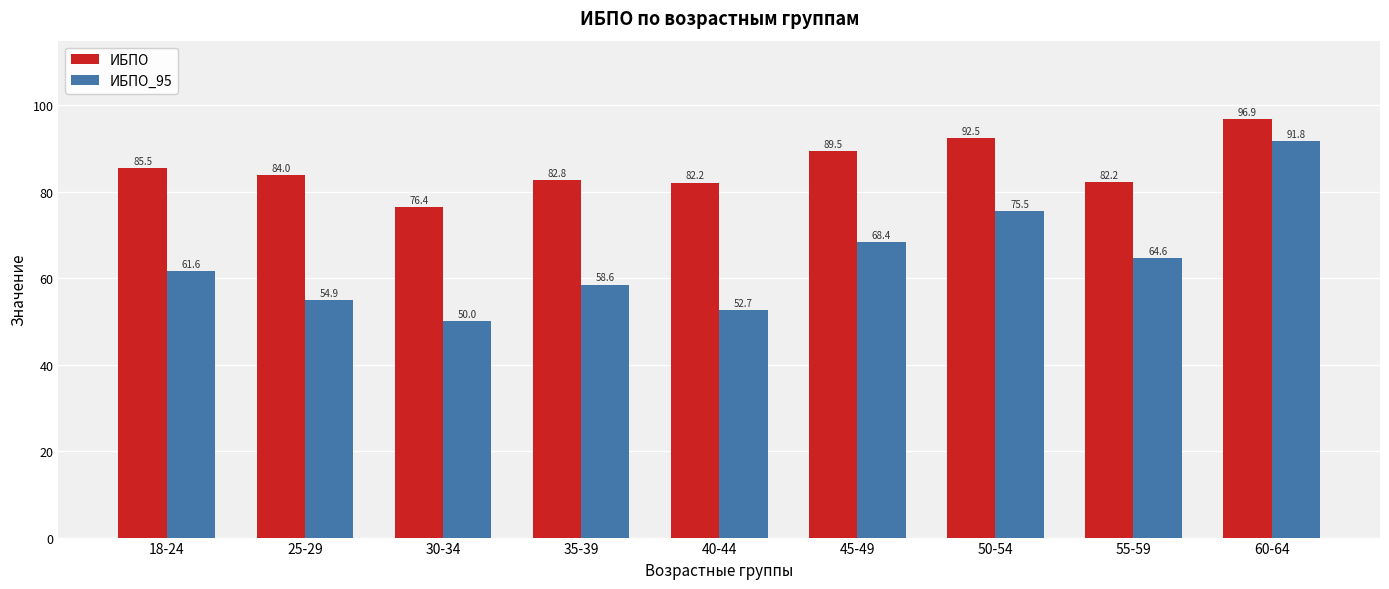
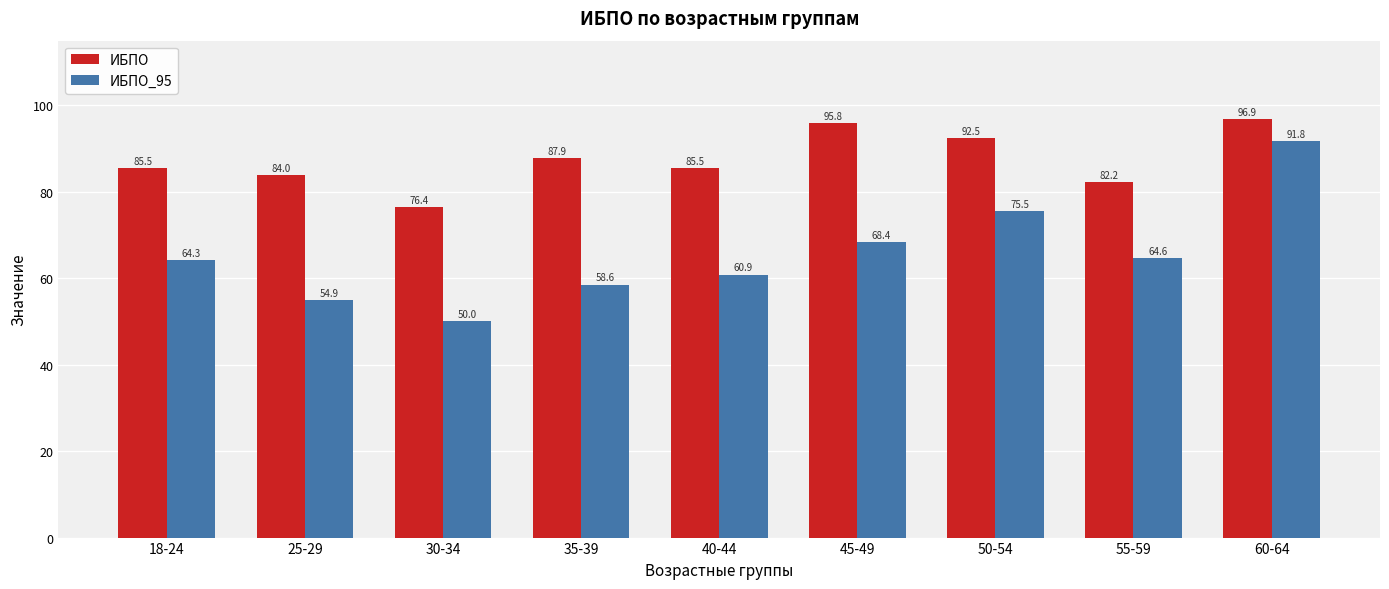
ИБПО_95, 18-24: 61.6 -> 64.3
ИБПО, 35-39: 82.8 -> 87.9
ИБПО, 40-44: 82.2 -> 85.5
ИБПО_95, 40-44: 52.7 -> 60.9
ИБПО, 45-49: 89.5 -> 95.8
